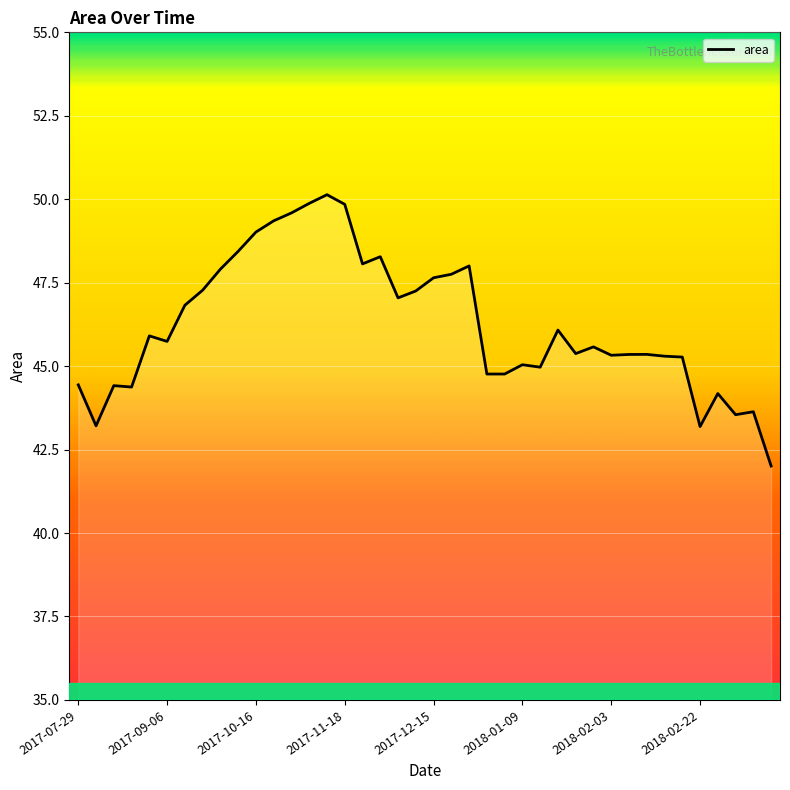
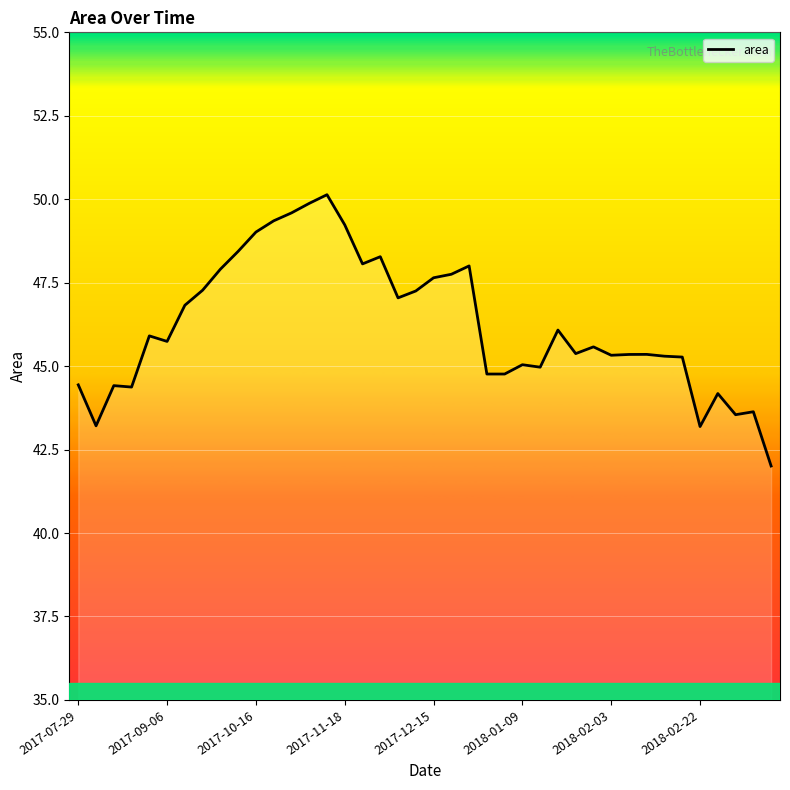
2017-11-18: 49.8 -> 49.2
